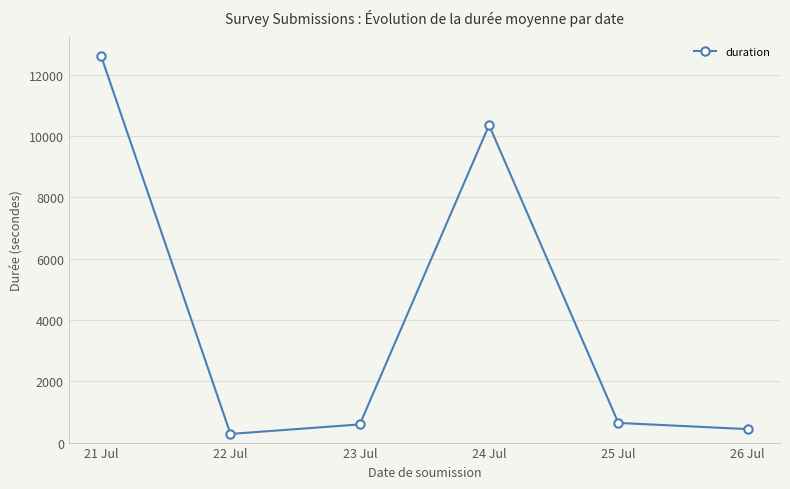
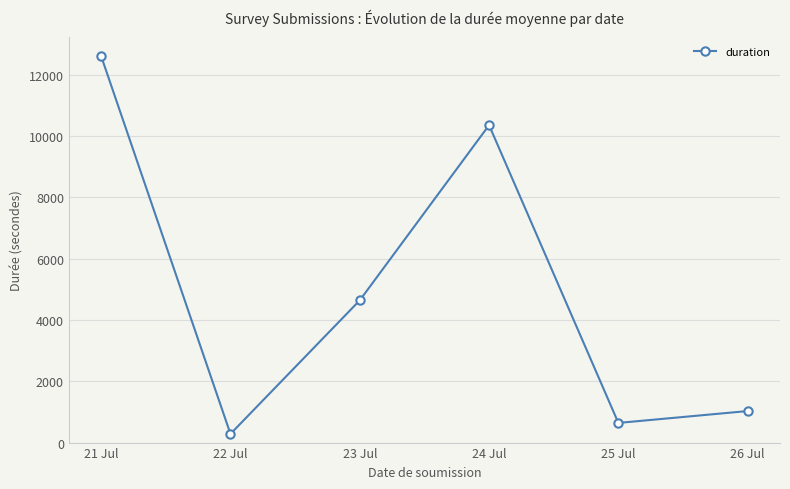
23 Jul: 600 -> 4600
26 Jul: 400 -> 1000
